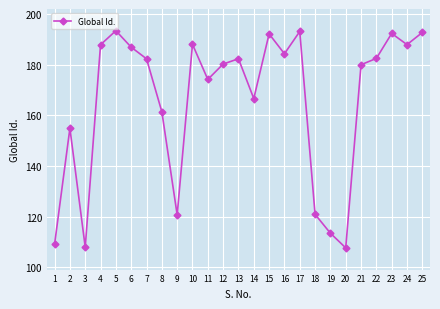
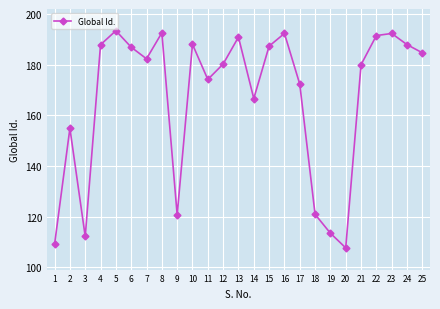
3: 108 -> 112
8: 161 -> 193
13: 182 -> 191
15: 192 -> 187
16: 184 -> 192
17: 193 -> 172
22: 182 -> 191
25: 193 -> 185
